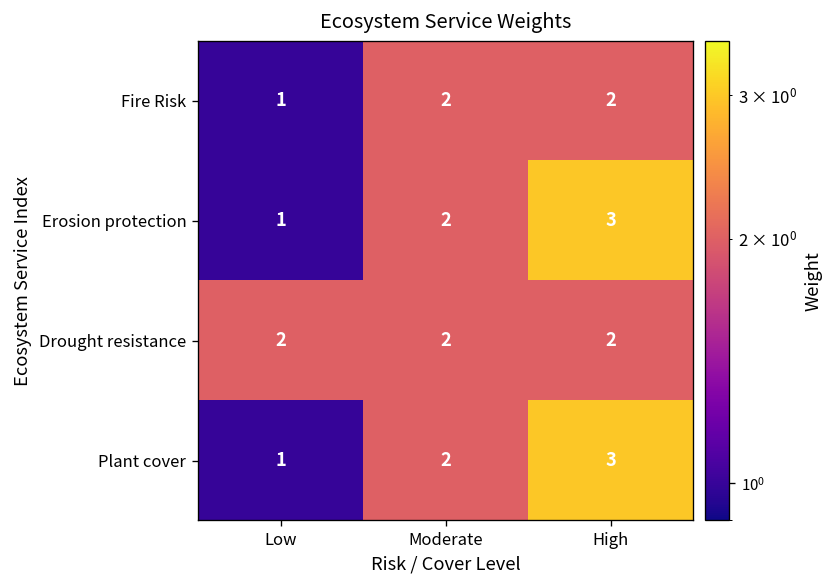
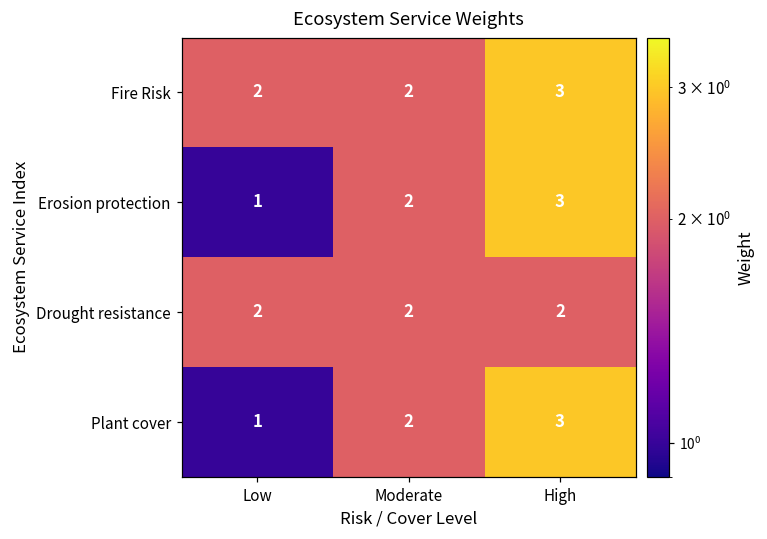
Fire Risk, Low: 1 -> 2
Fire Risk, High: 2 -> 3
